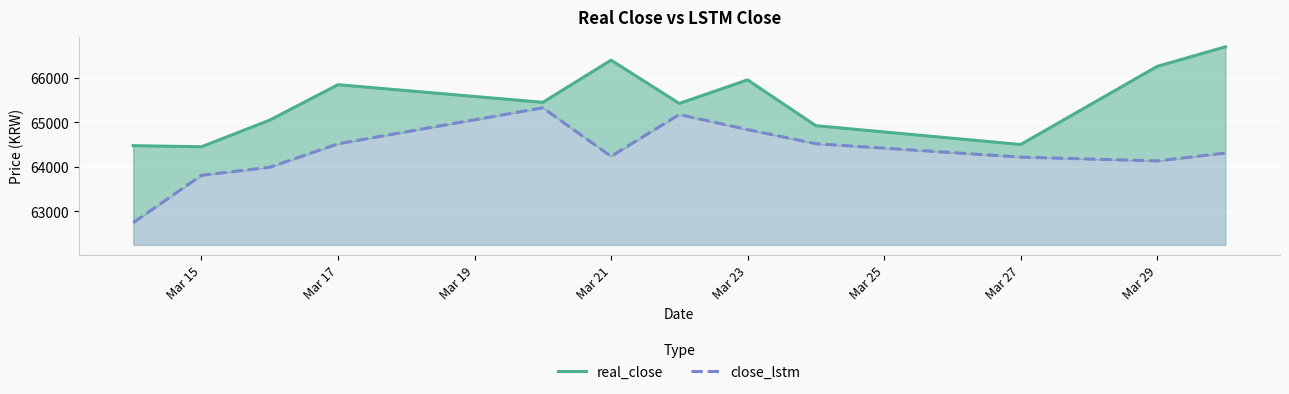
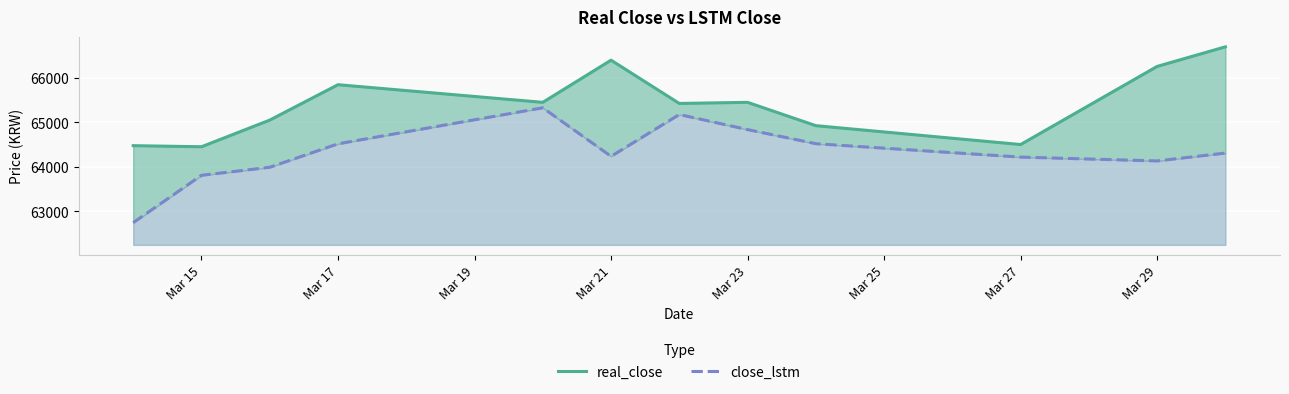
real_close, Mar 23: 66000 -> 65500
